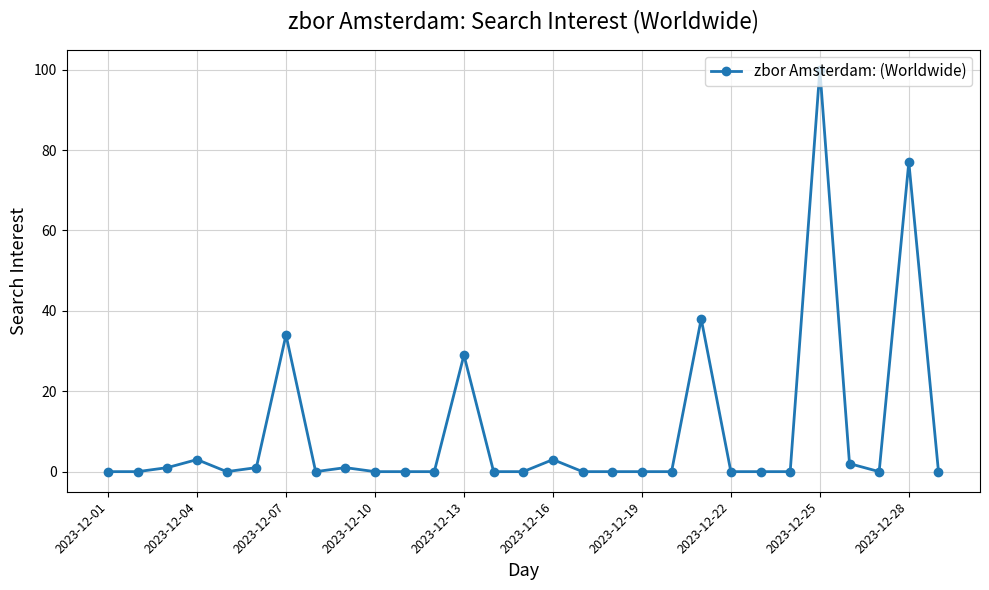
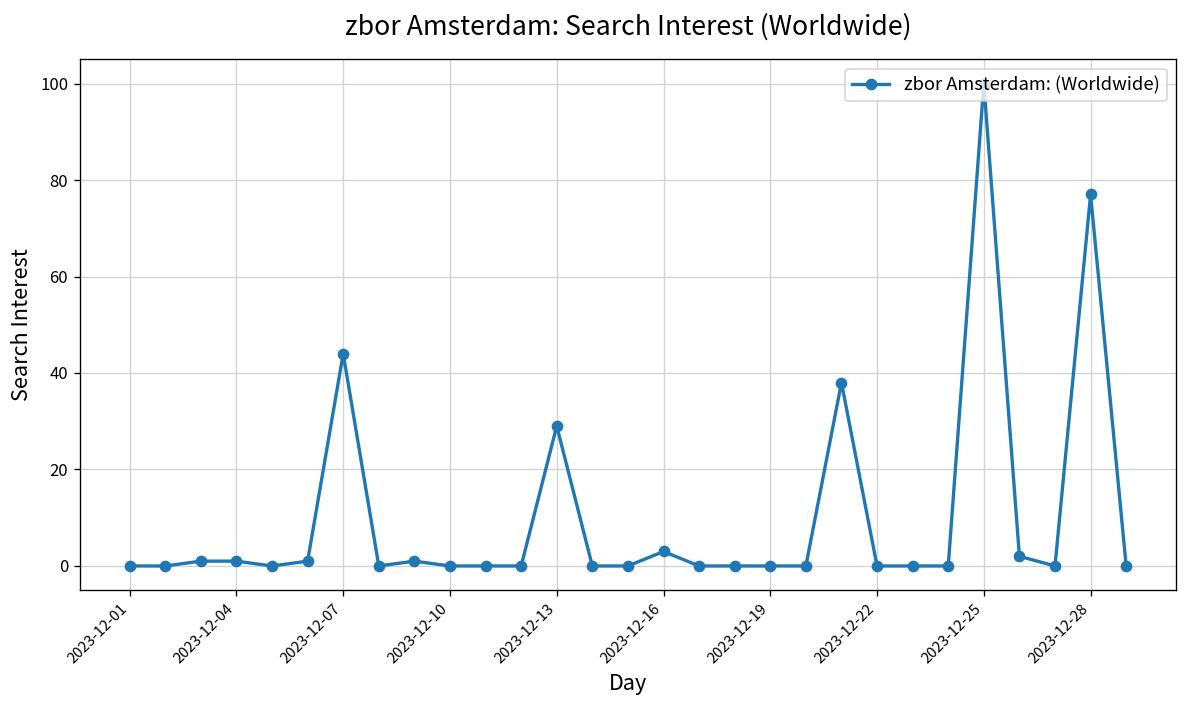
2023-12-04: 3 -> 1
2023-12-07: 34 -> 44
